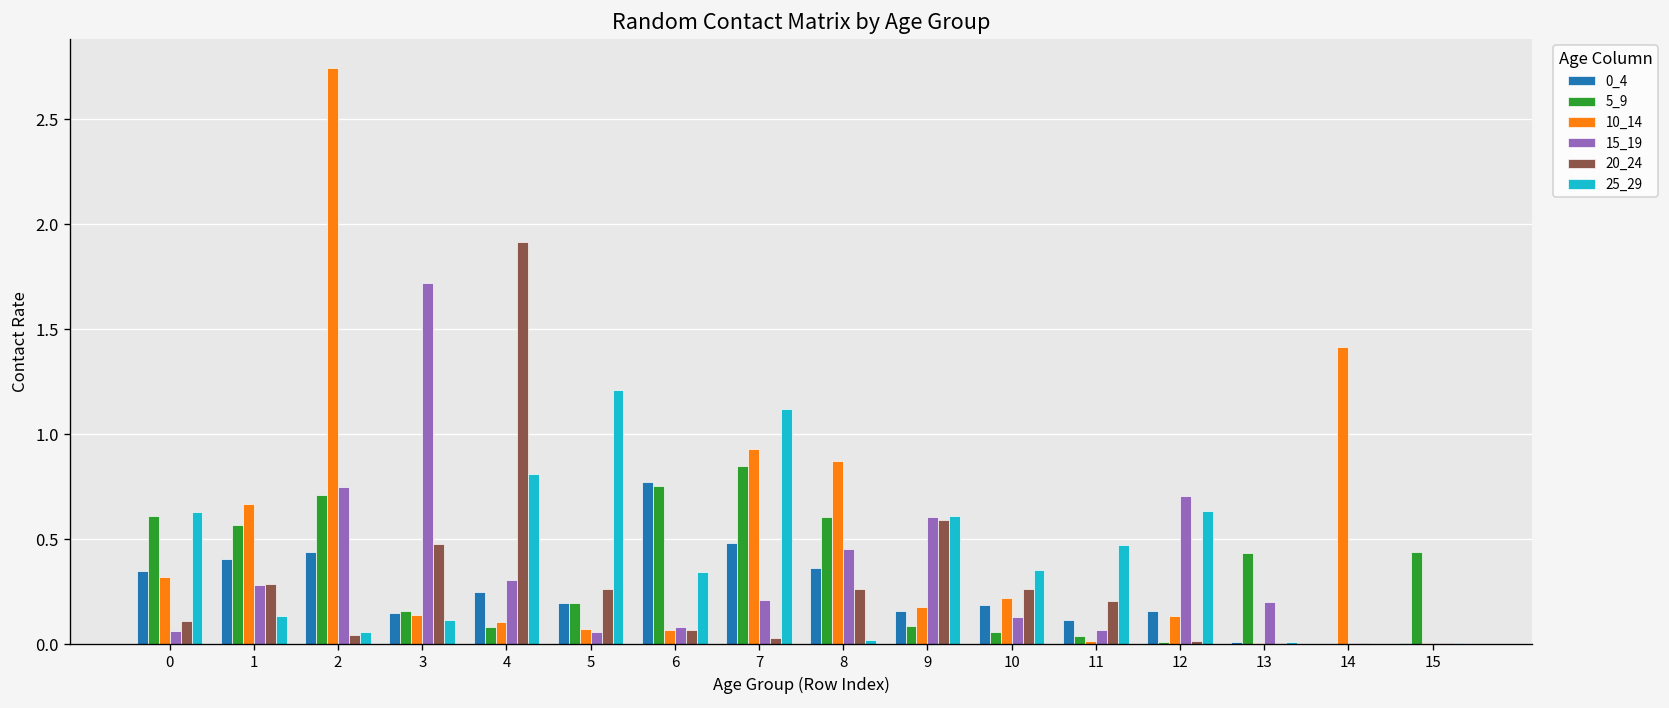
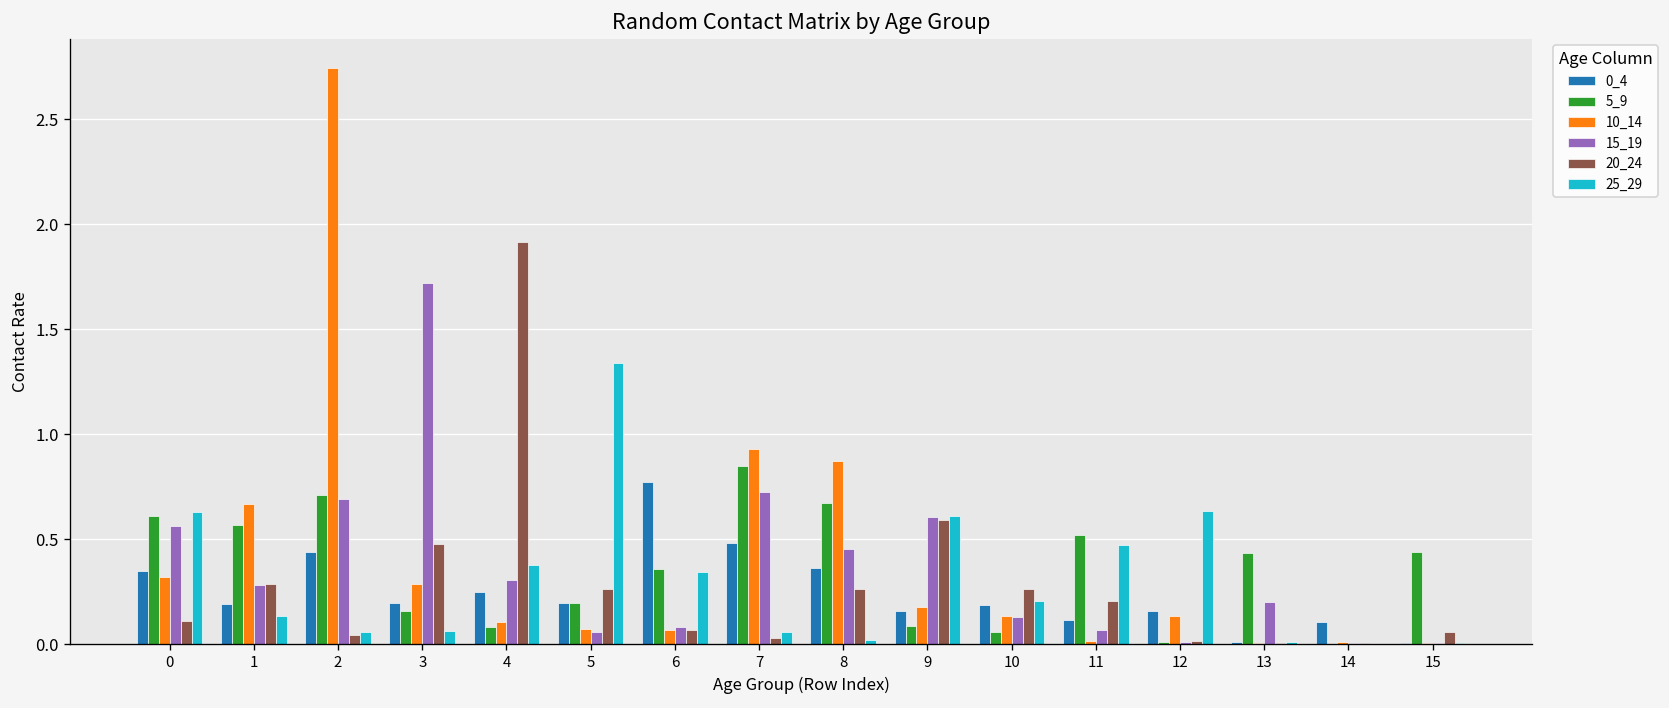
15_19, 0: 0.06 -> 0.57
0_4, 1: 0.41 -> 0.19
15_19, 2: 0.75 -> 0.69
0_4, 3: 0.15 -> 0.20
10_14, 3: 0.14 -> 0.29
25_29, 3: 0.12 -> 0.06
25_29, 4: 0.81 -> 0.38
25_29, 5: 1.21 -> 1.34
5_9, 6: 0.75 -> 0.36
15_19, 7: 0.21 -> 0.73
25_29, 7: 1.12 -> 0.06
5_9, 8: 0.61 -> 0.67
10_14, 10: 0.22 -> 0.14
25_29, 10: 0.36 -> 0.21
5_9, 11: 0.04 -> 0.52
15_19, 12: 0.71 -> 0.01
0_4, 14: 0.00 -> 0.11
10_14, 14: 1.42 -> 0.01
20_24, 15: 0.01 -> 0.06
